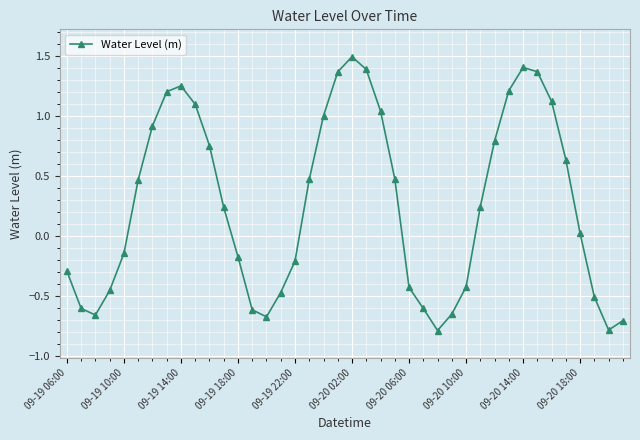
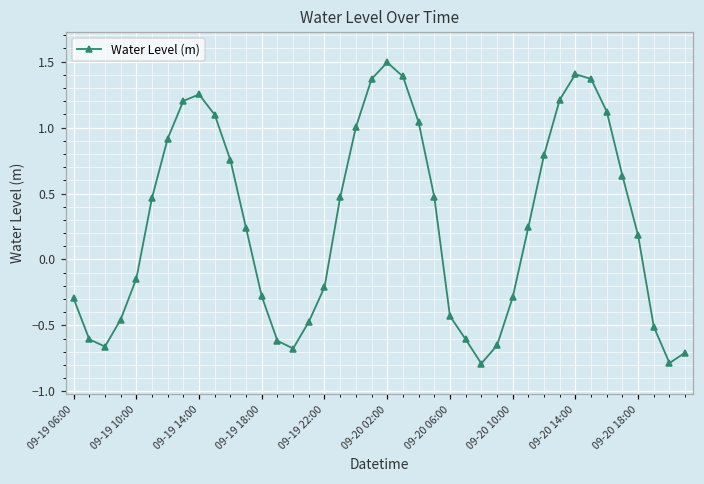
09-19 18:00: -0.17 -> -0.28
09-20 10:00: -0.43 -> -0.29
09-20 18:00: 0.02 -> 0.18
